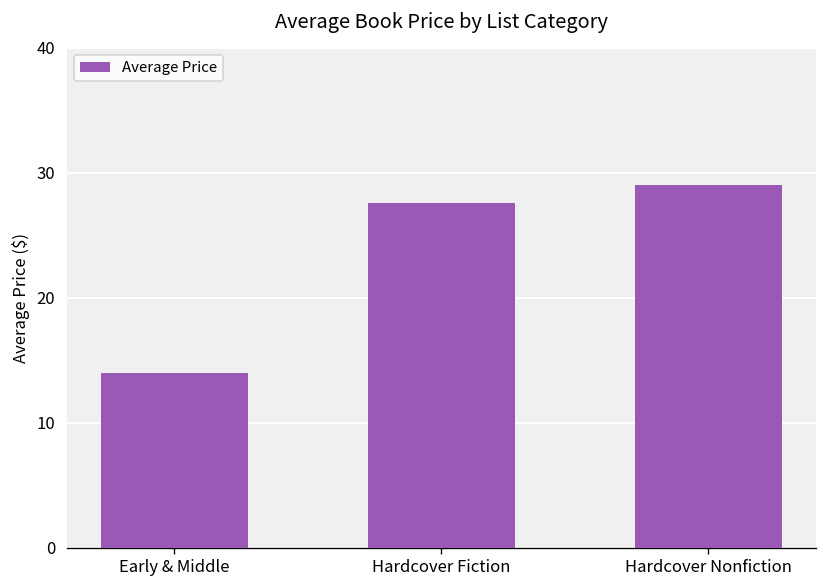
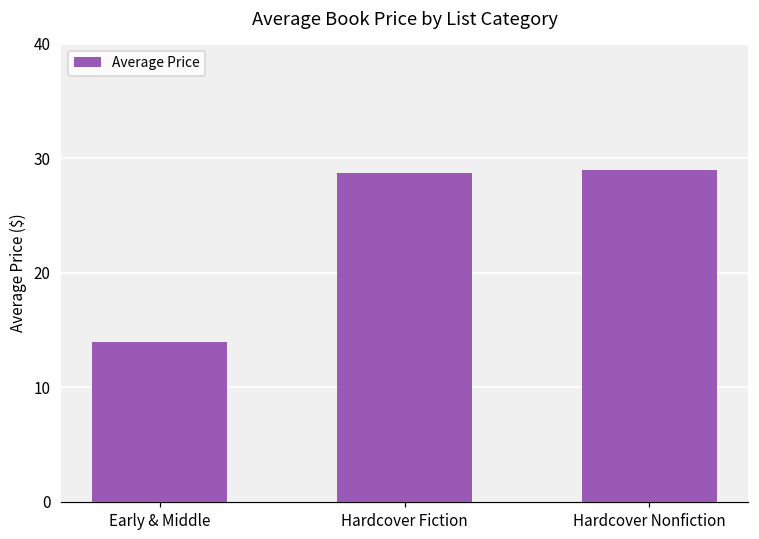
Hardcover Fiction: 27.6 -> 28.7
